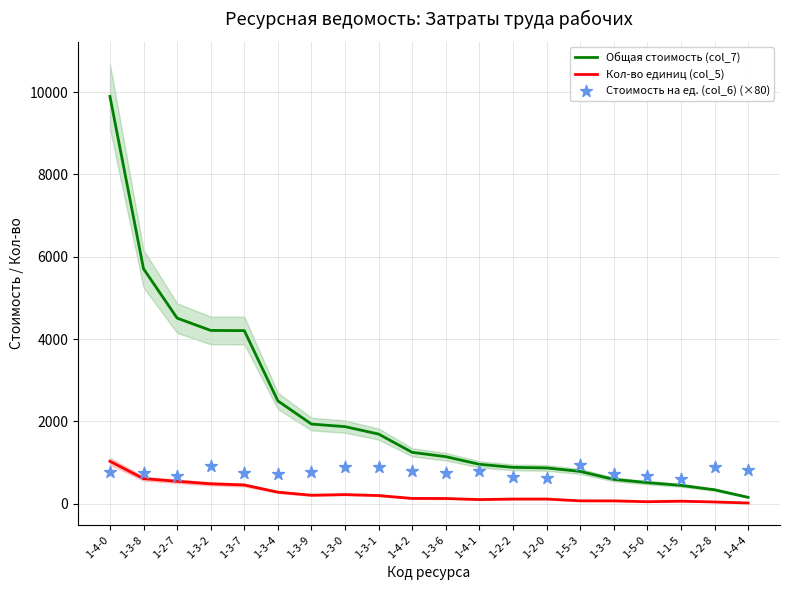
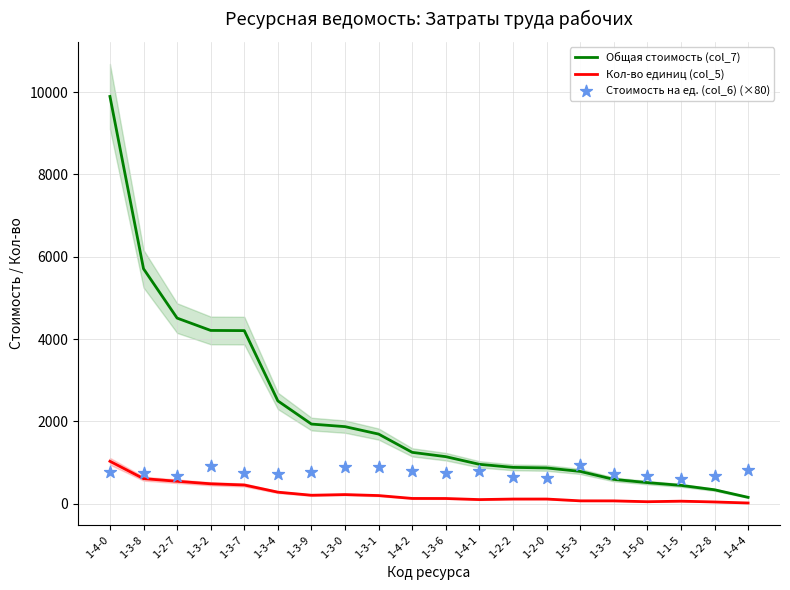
Стоимость на ед. (col_6) (×80), 1-2-8: 900 -> 700
